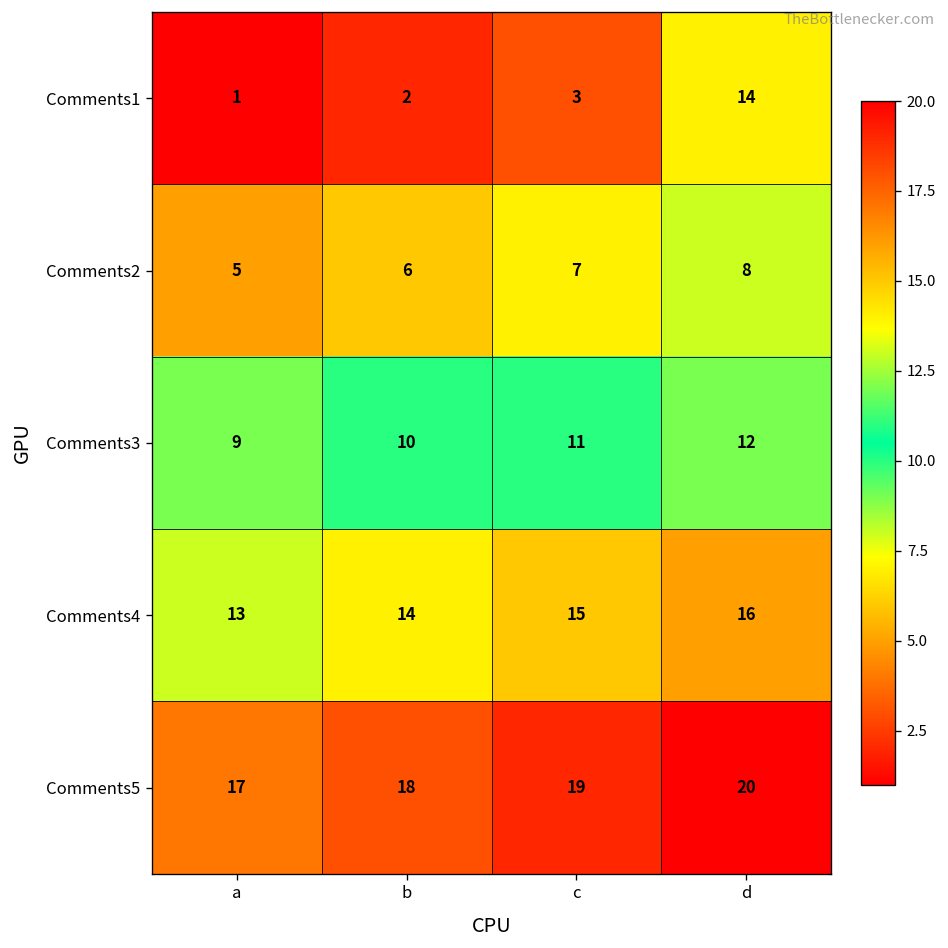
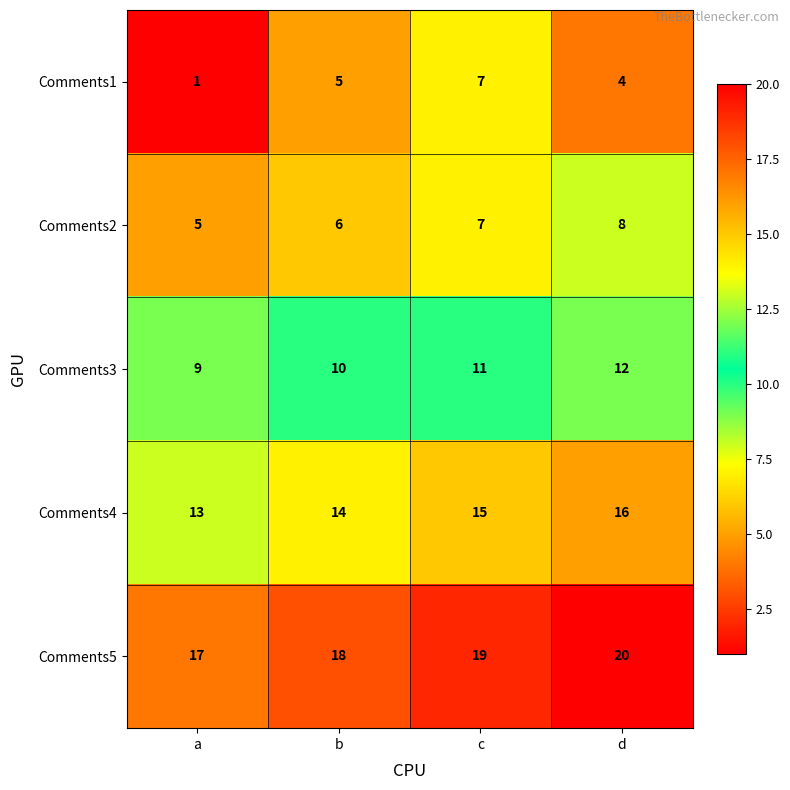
Comments1, b: 2 -> 5
Comments1, c: 3 -> 7
Comments1, d: 14 -> 4
